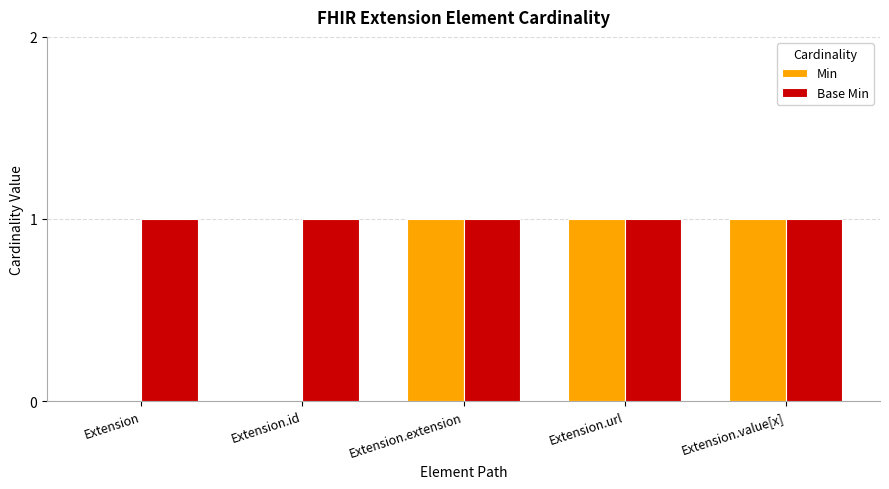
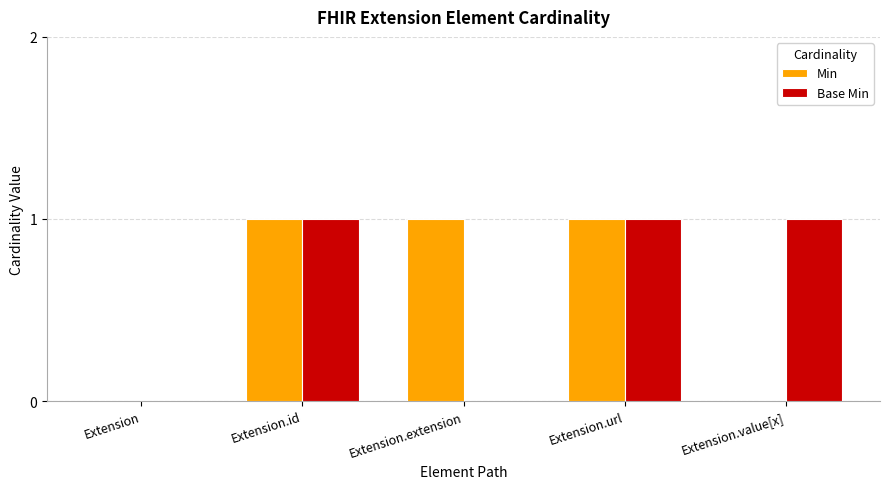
Base Min, Extension: 1 -> 0
Min, Extension.id: 0 -> 1
Base Min, Extension.extension: 1 -> 0
Min, Extension.value[x]: 1 -> 0
